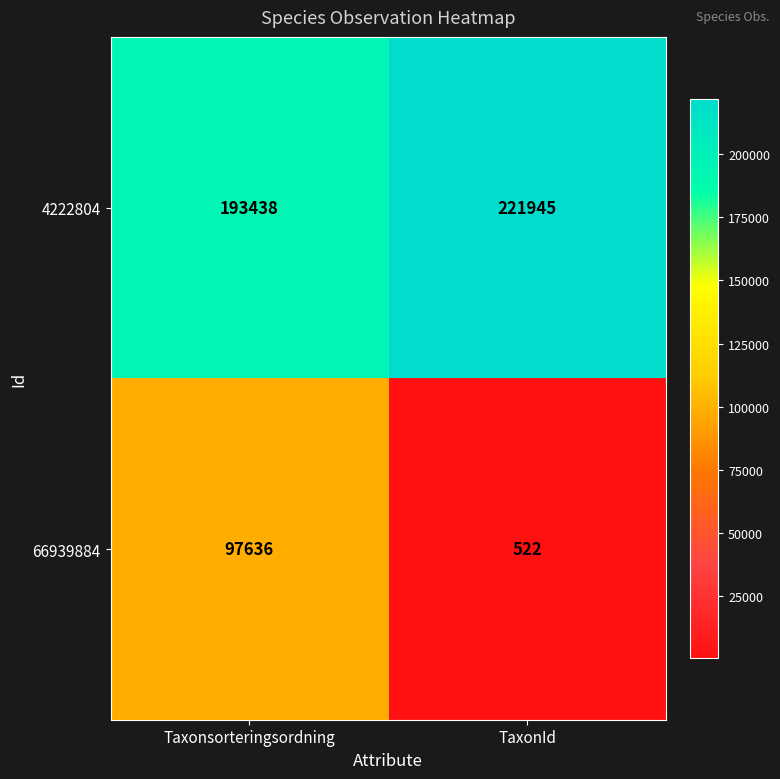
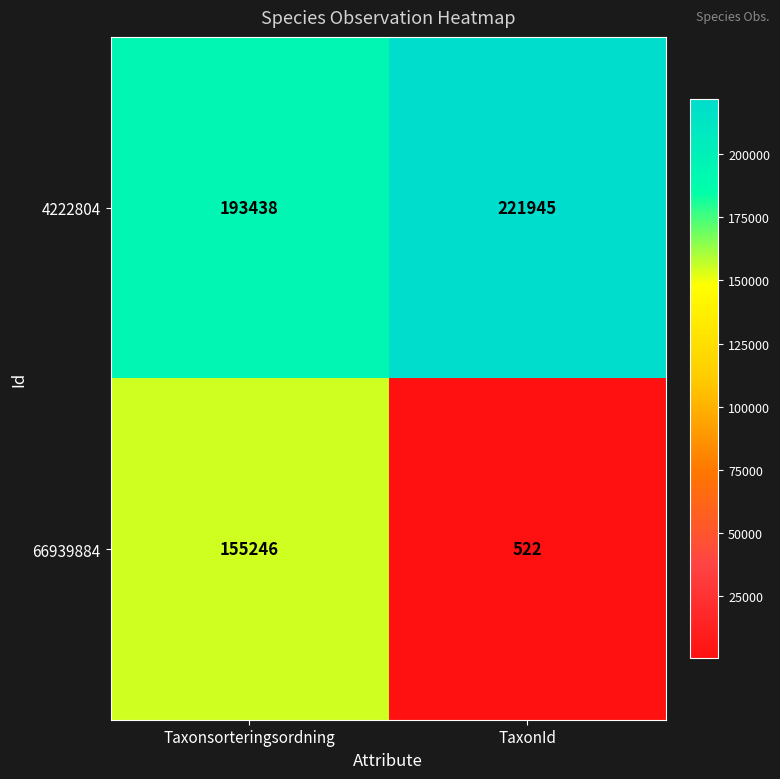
66939884, Taxonsorteringsordning: 97636 -> 155246
